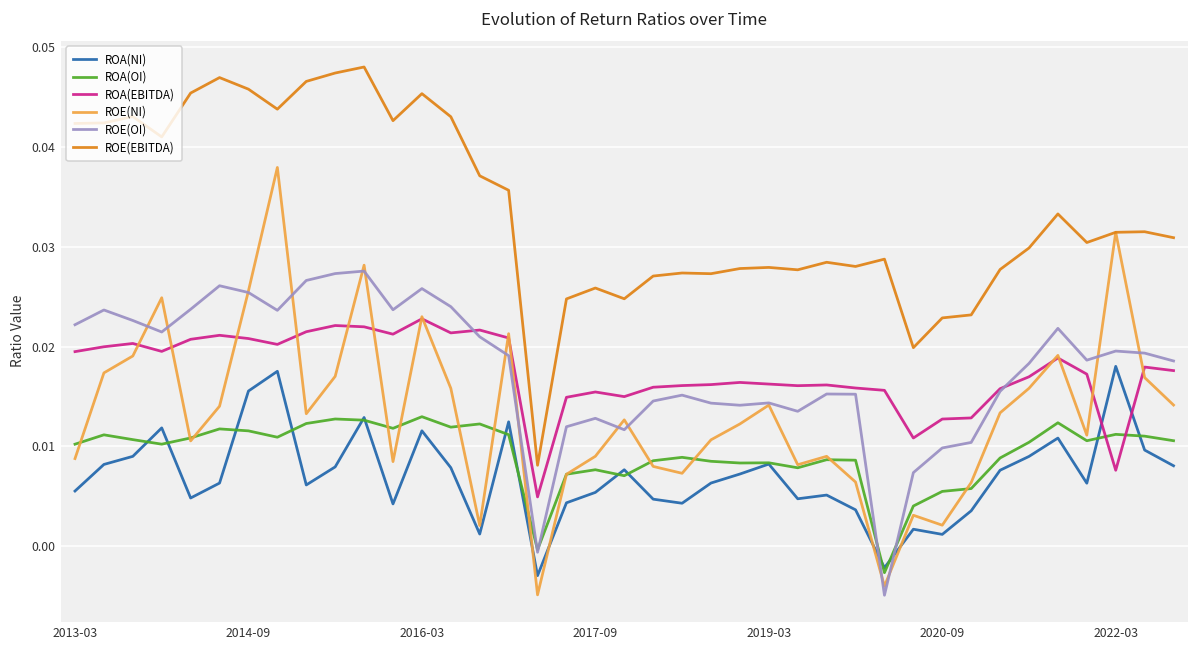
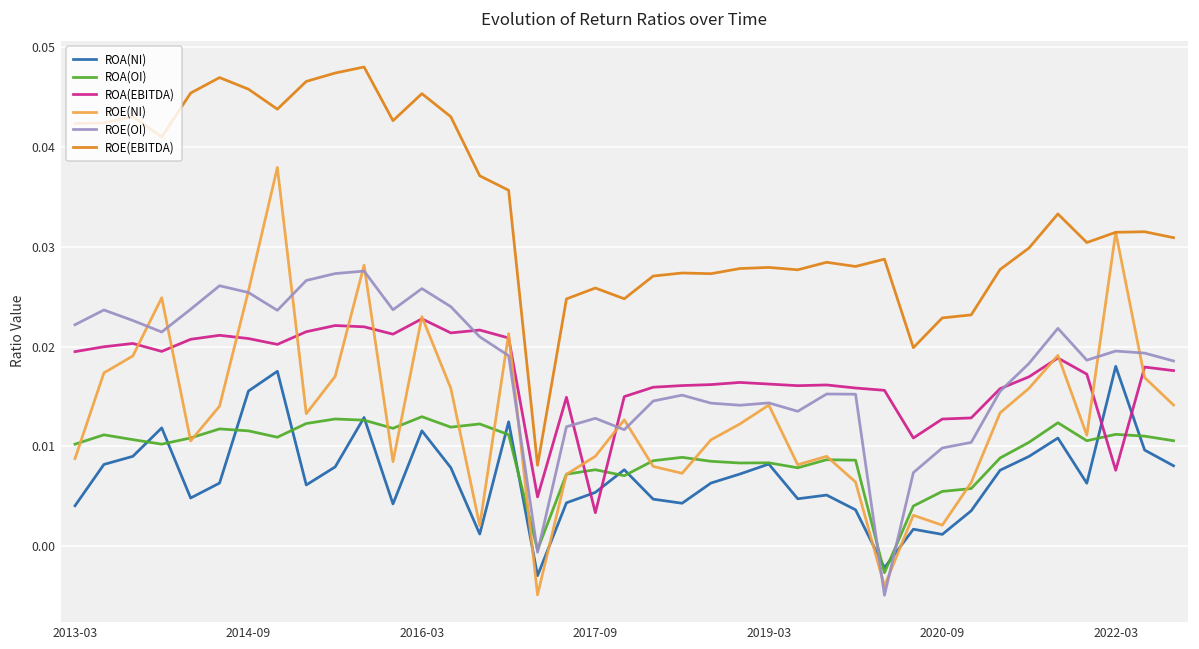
ROA(NI), 2013-03: 0.006 -> 0.004
ROA(EBITDA), 2017-09: 0.015 -> 0.003
